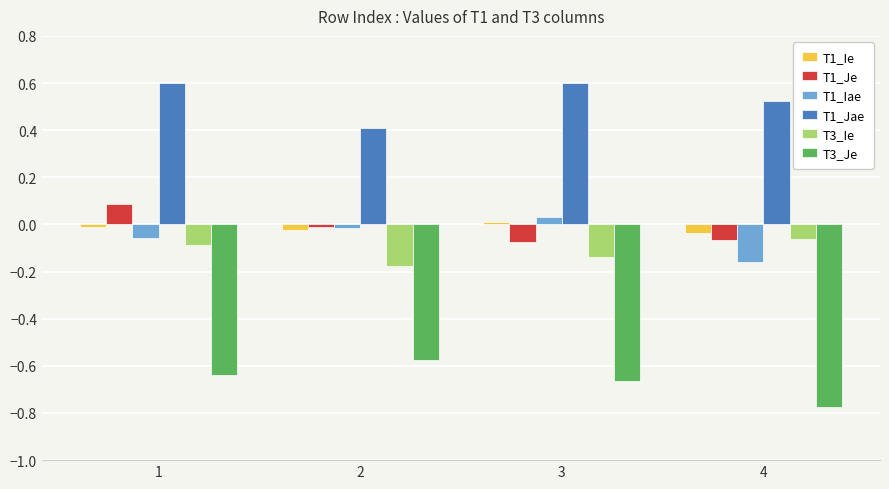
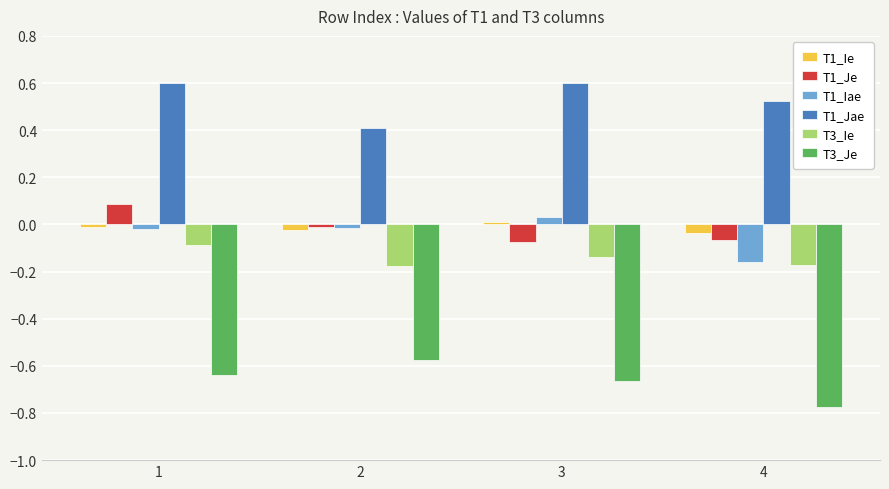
T1_Iae, 1: -0.06 -> -0.02
T3_Ie, 4: -0.06 -> -0.17
